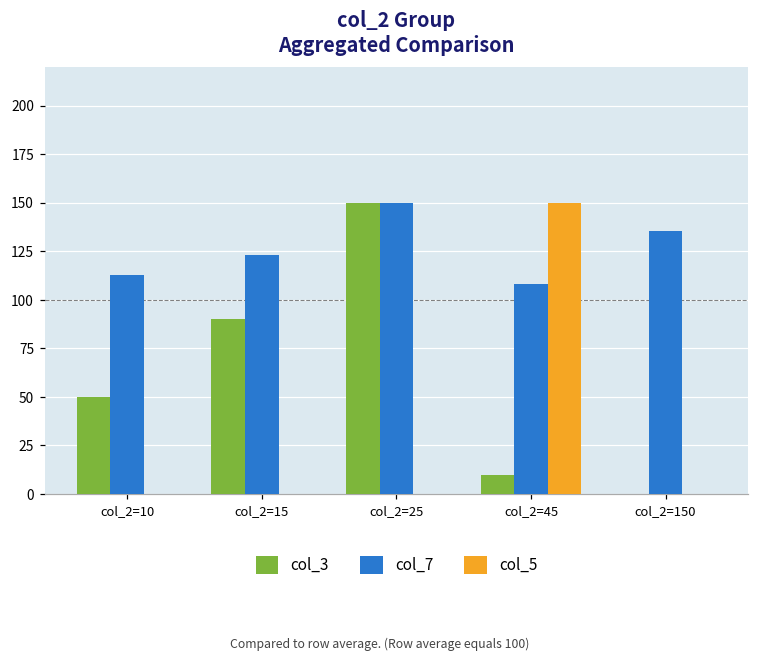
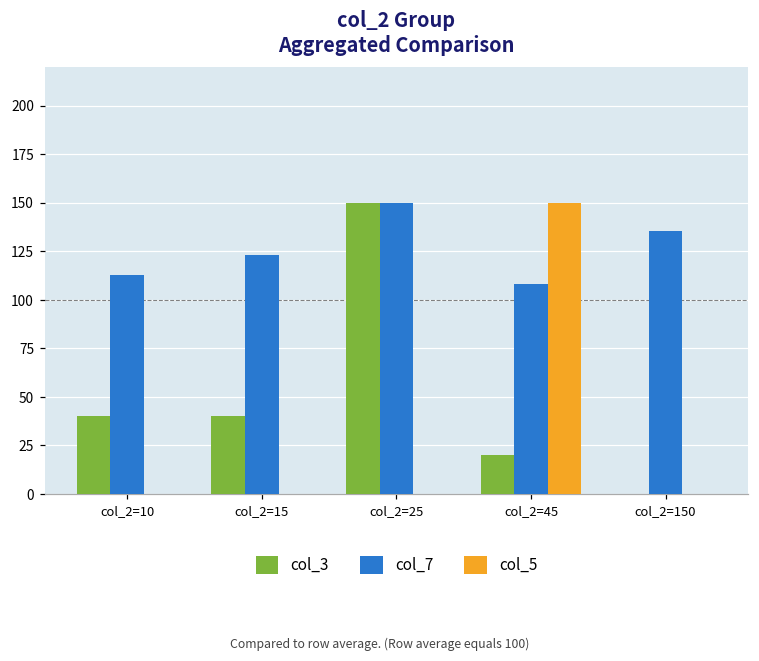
col_3, col_2=10: 50 -> 40
col_3, col_2=15: 90 -> 40
col_3, col_2=45: 10 -> 20
